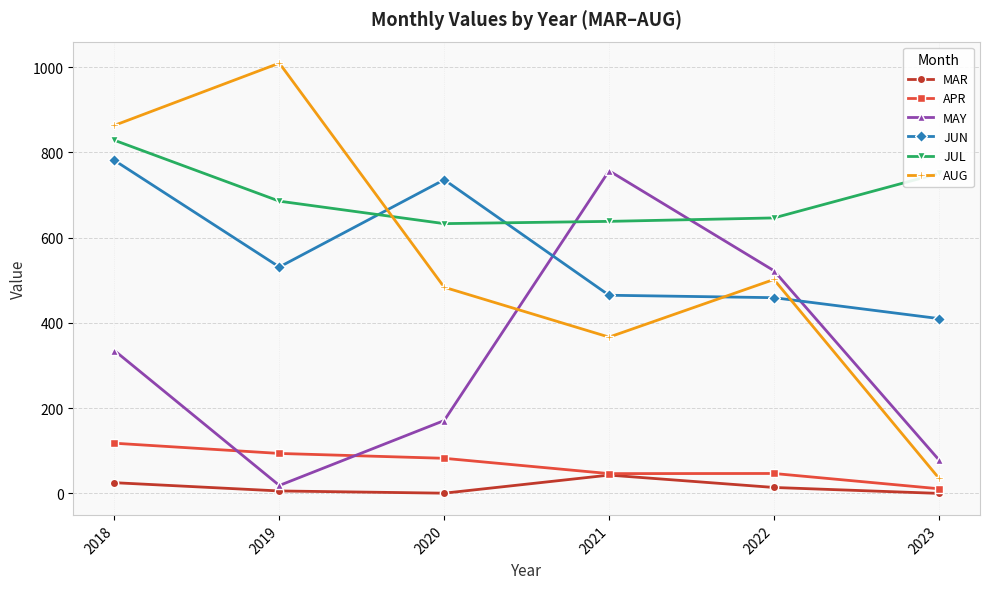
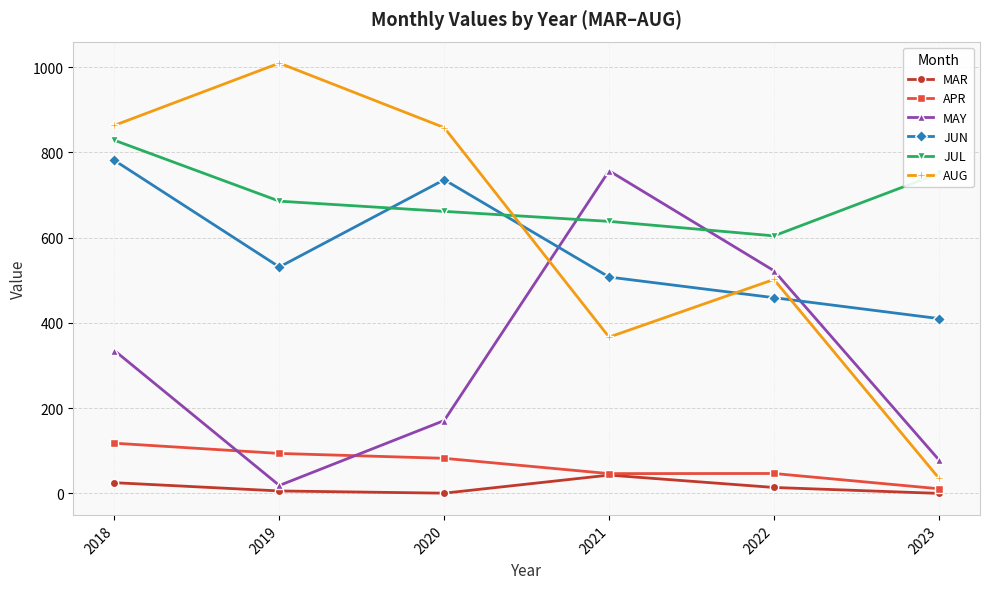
JUL, 2020: 630 -> 660
AUG, 2020: 480 -> 860
JUN, 2021: 460 -> 510
JUL, 2022: 650 -> 600
